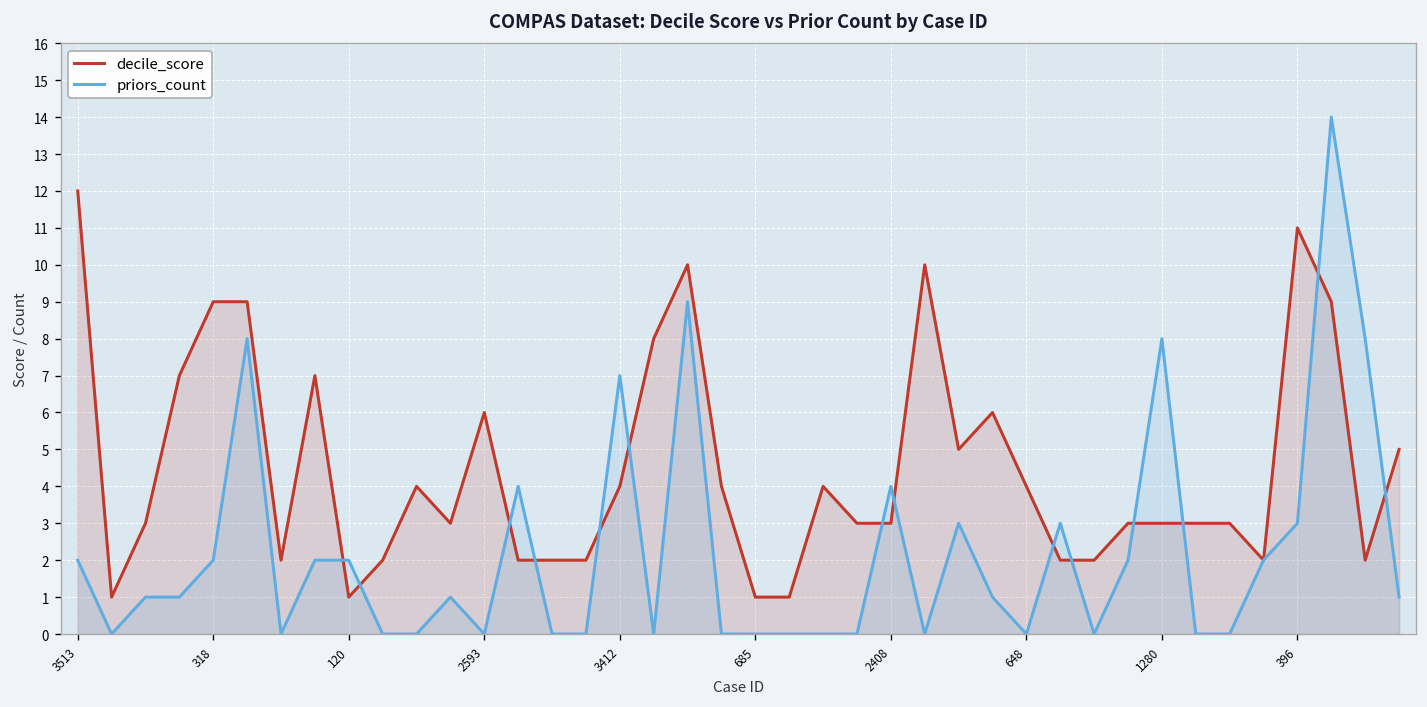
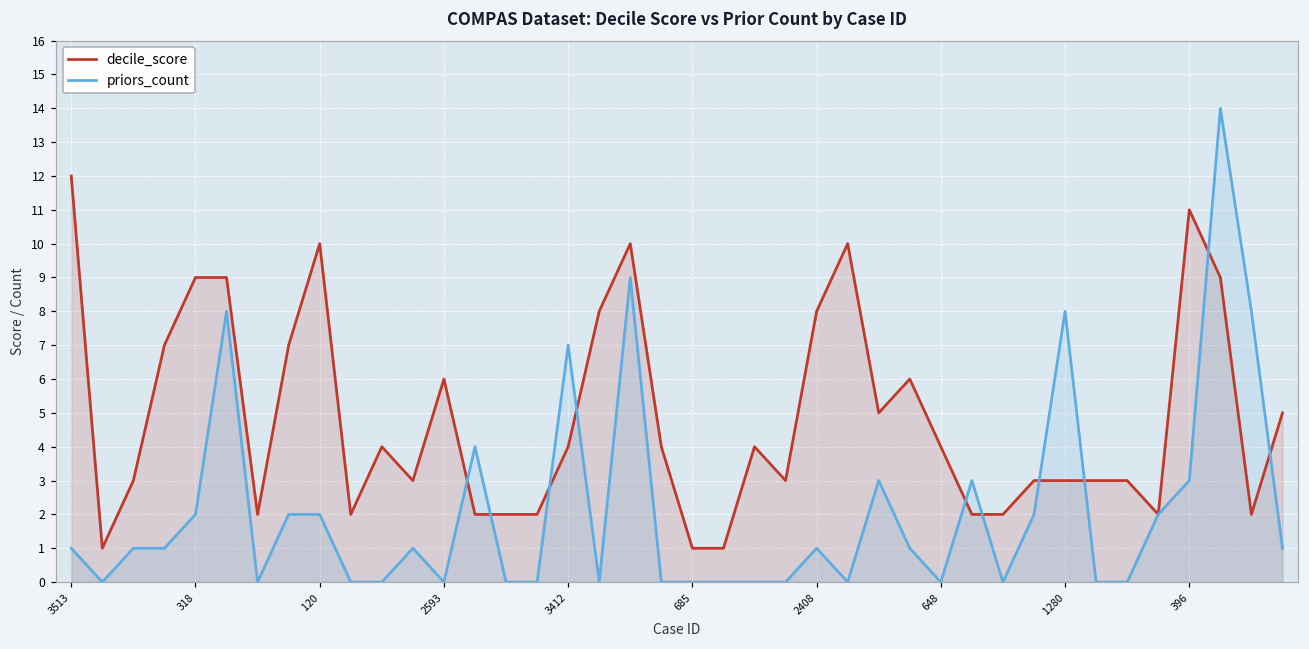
priors_count, 3513: 2 -> 1
decile_score, 120: 1 -> 10
decile_score, 2408: 3 -> 8
priors_count, 2408: 4 -> 1
